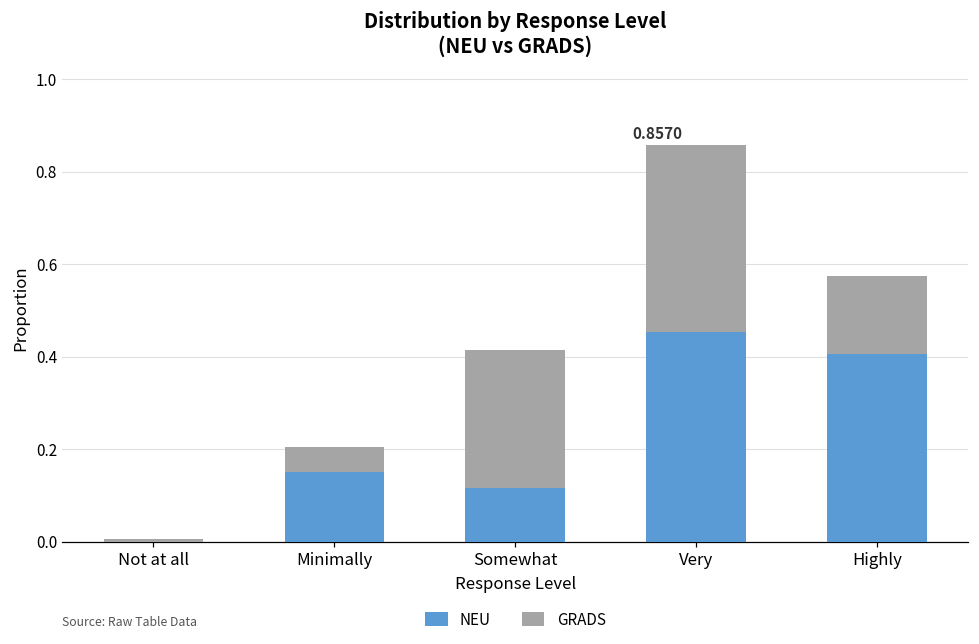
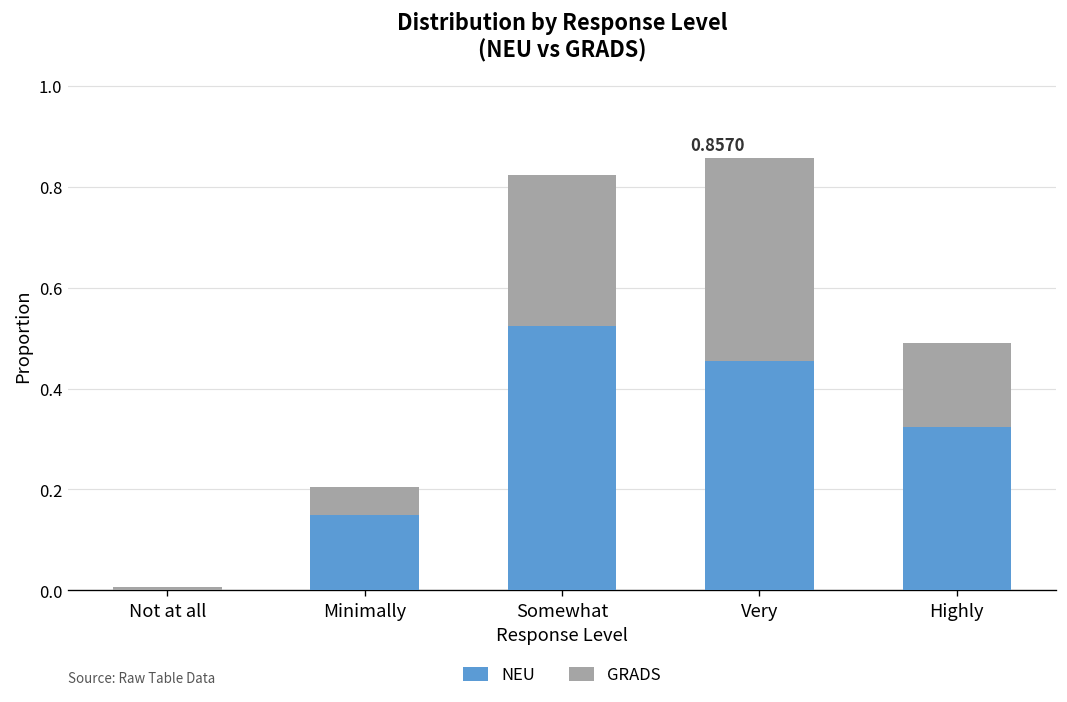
NEU, Somewhat: 0.12 -> 0.52
NEU, Highly: 0.41 -> 0.32
